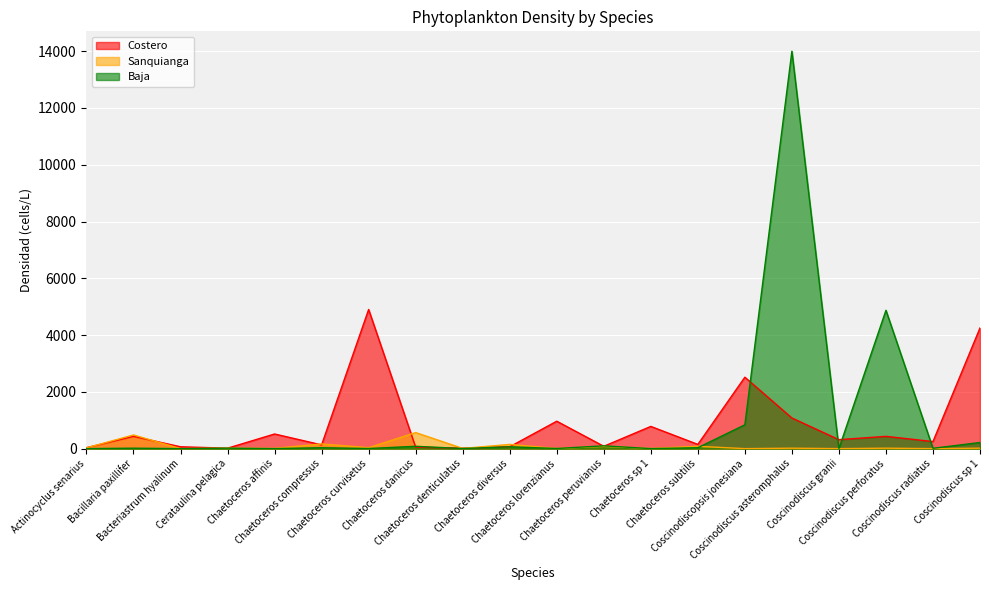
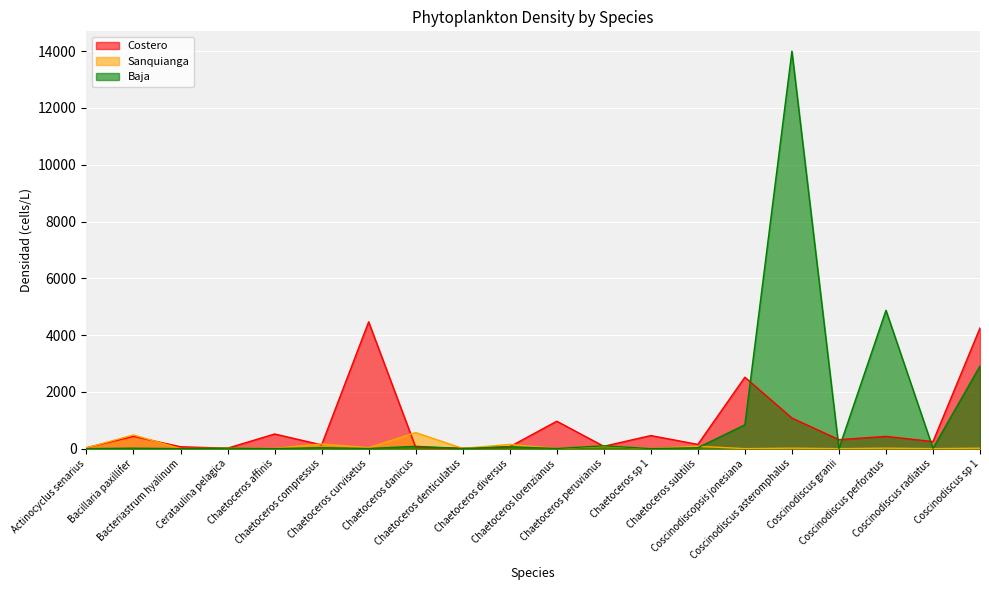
Costero, Chaetoceros curvisetus: 4900 -> 4500
Costero, Chaetoceros sp 1: 800 -> 500
Baja, Coscinodiscus sp 1: 200 -> 2900
